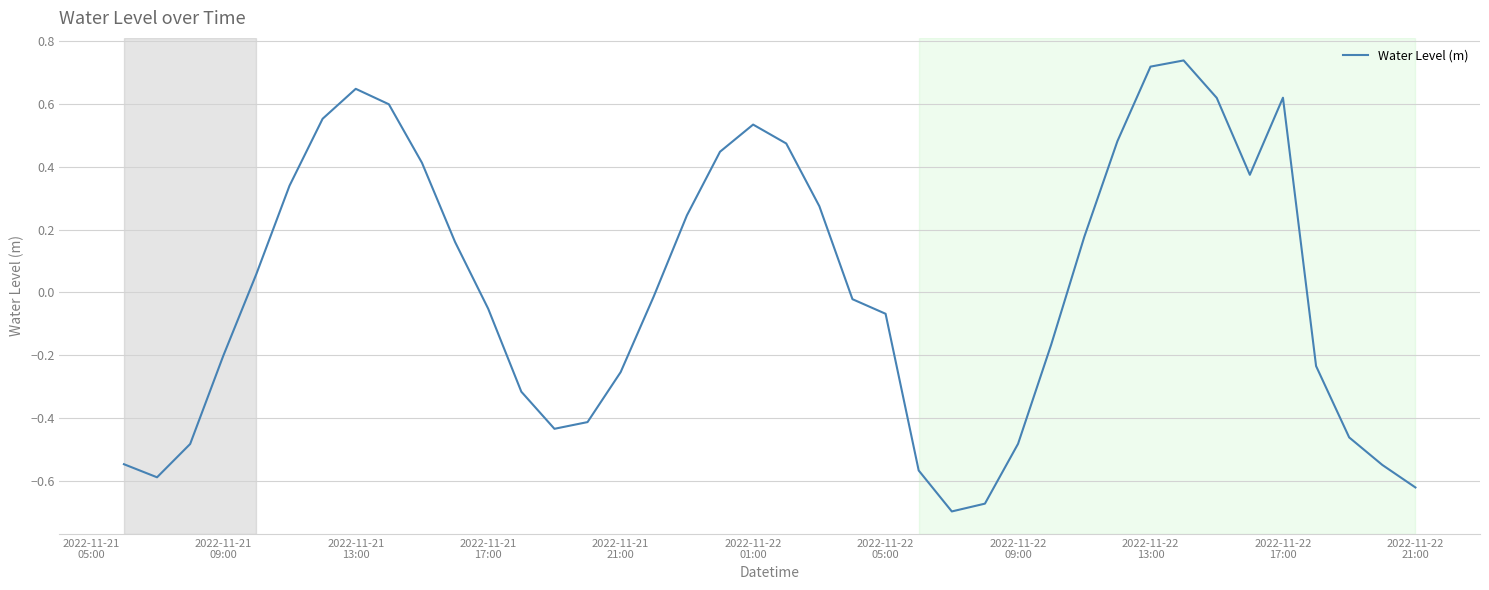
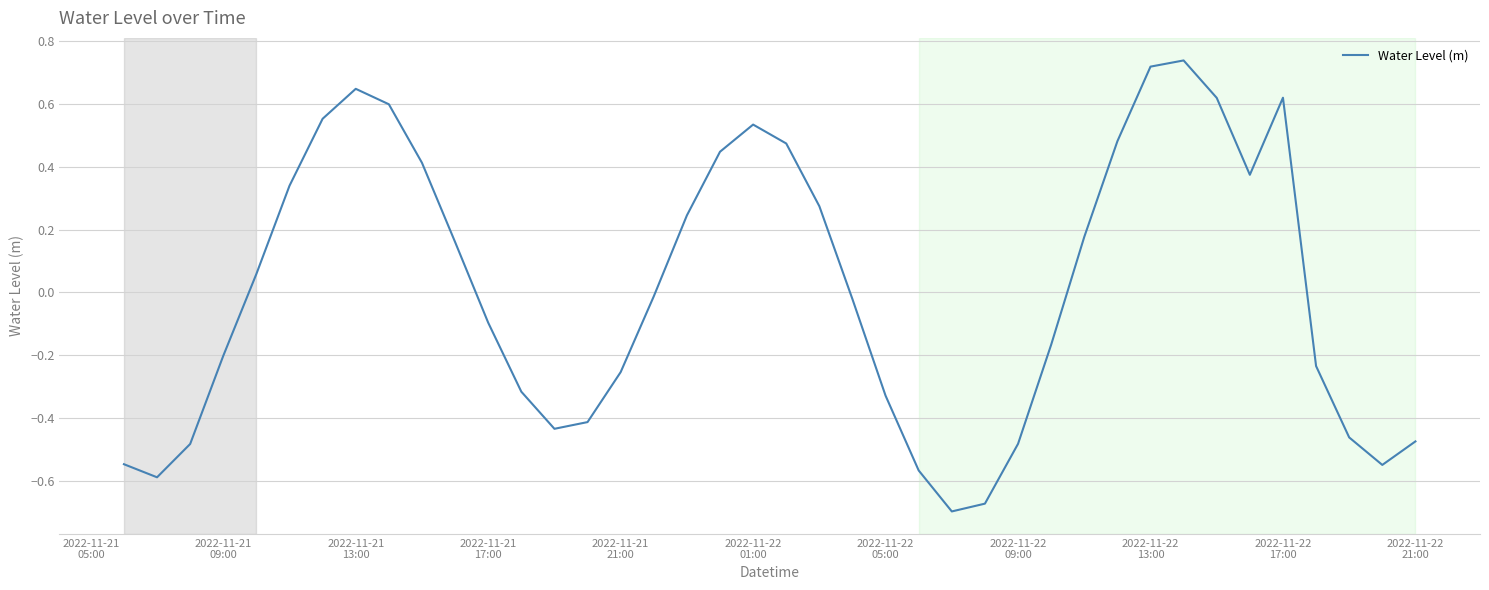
2022-11-21 17:00: -0.05 -> -0.10
2022-11-22 05:00: -0.07 -> -0.33
2022-11-22 21:00: -0.62 -> -0.47
